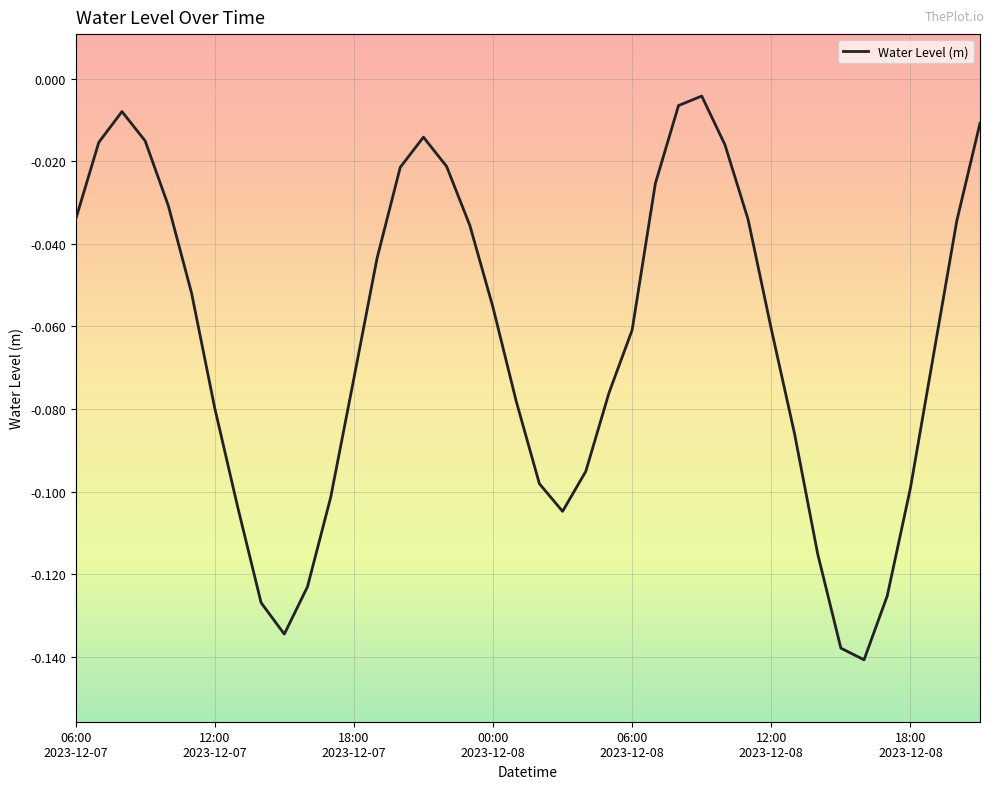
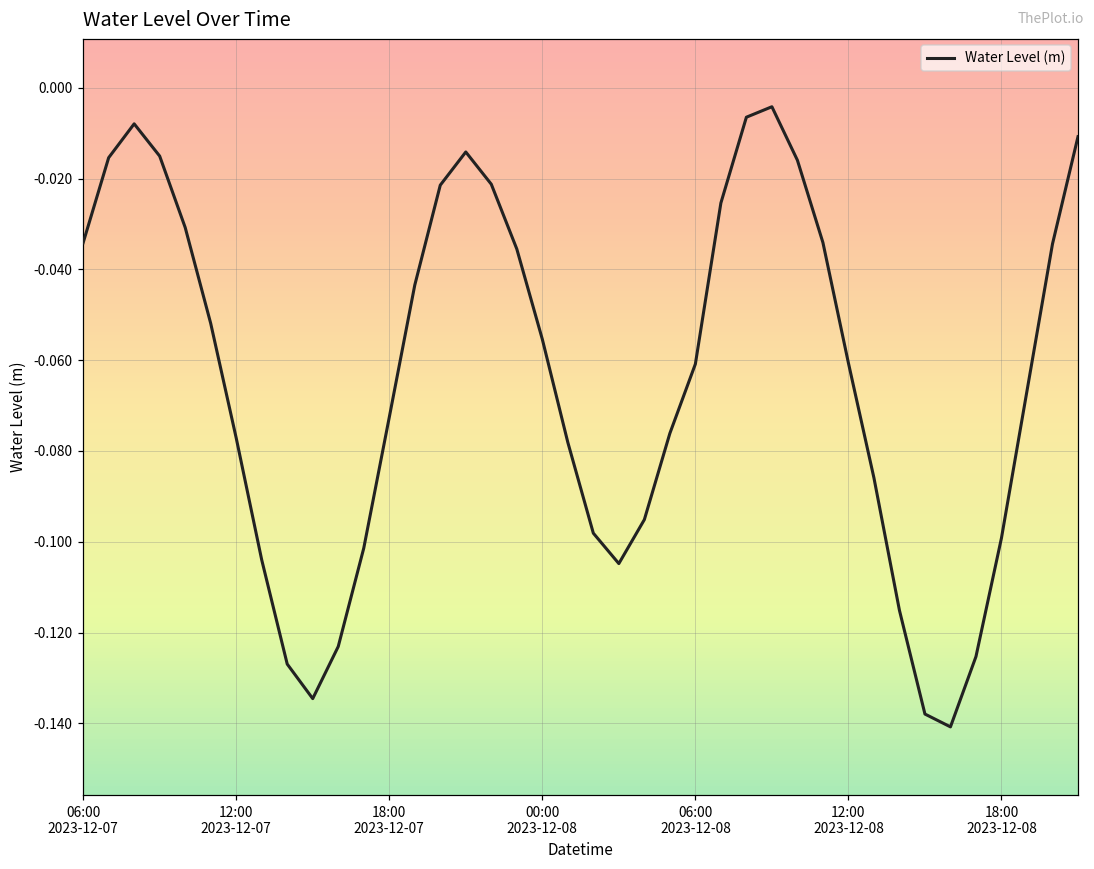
12:00 2023-12-07: -0.080 -> -0.077
